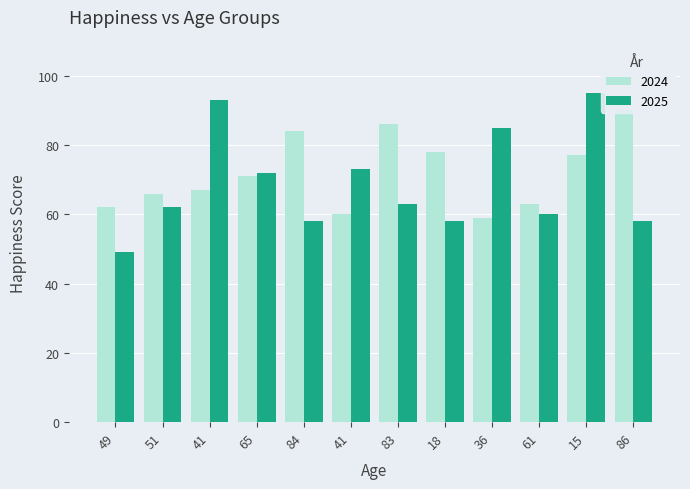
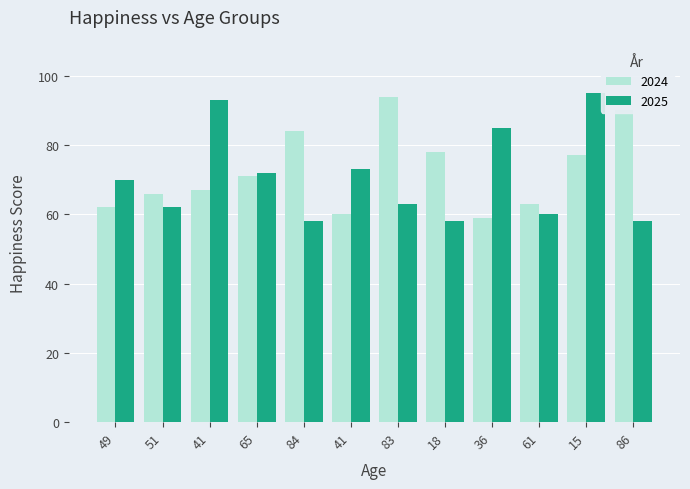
2025, 49: 49 -> 70
2024, 83: 86 -> 94
